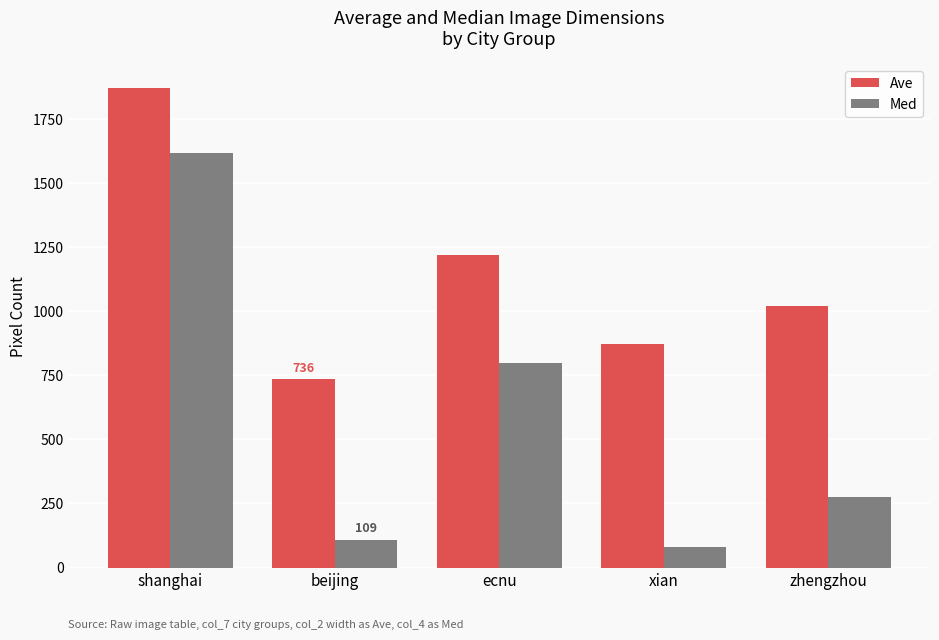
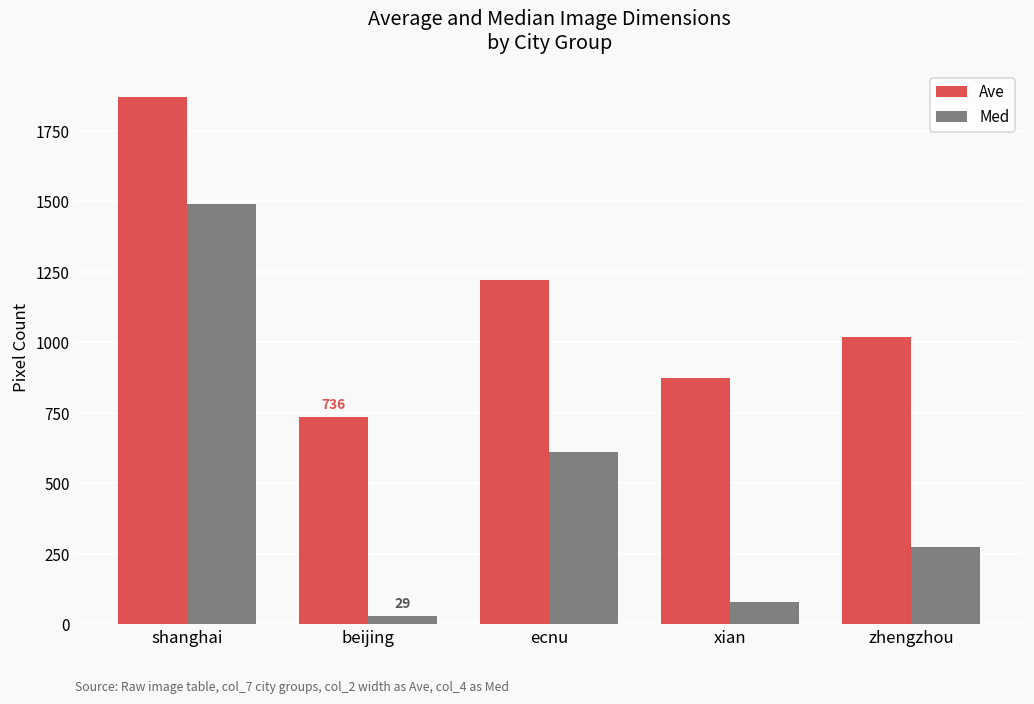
Med, shanghai: 1620 -> 1490
Med, beijing: 109 -> 29
Med, ecnu: 800 -> 610
